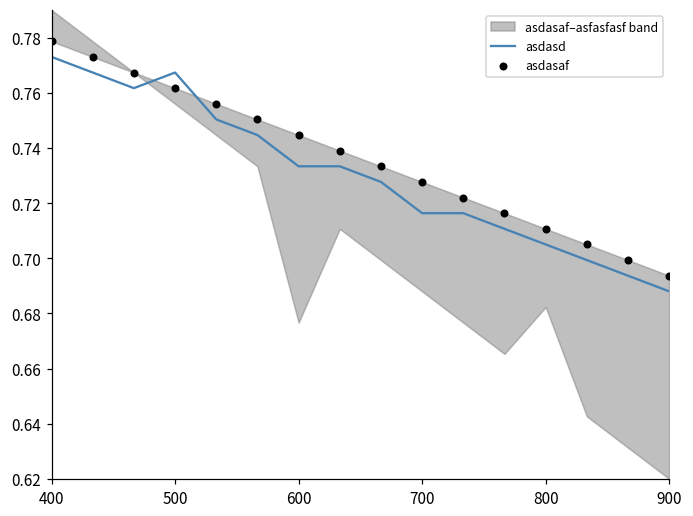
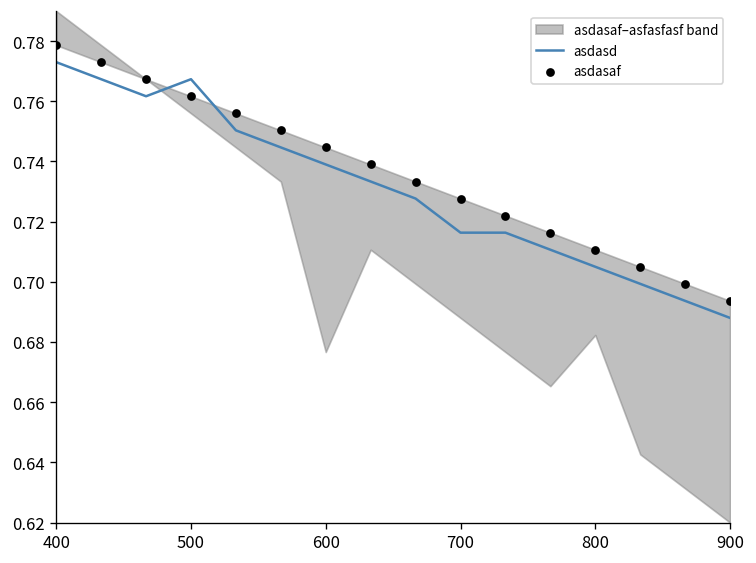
asdasd, 600: 0.733 -> 0.739
